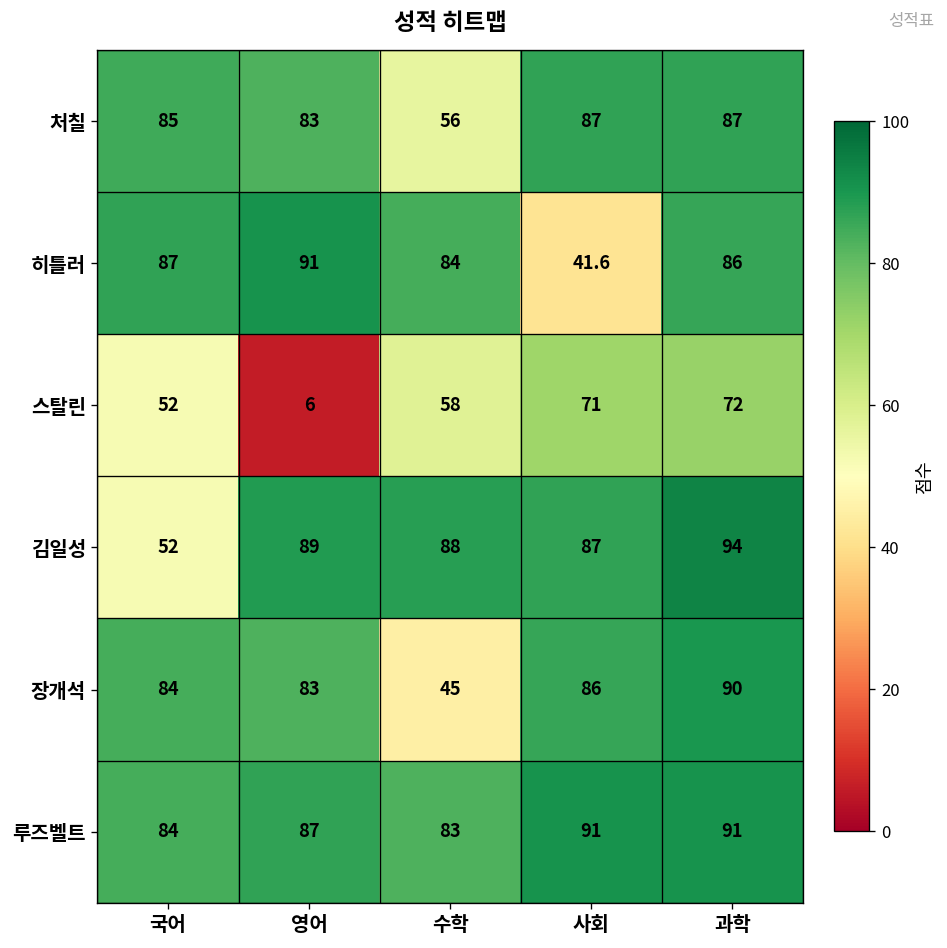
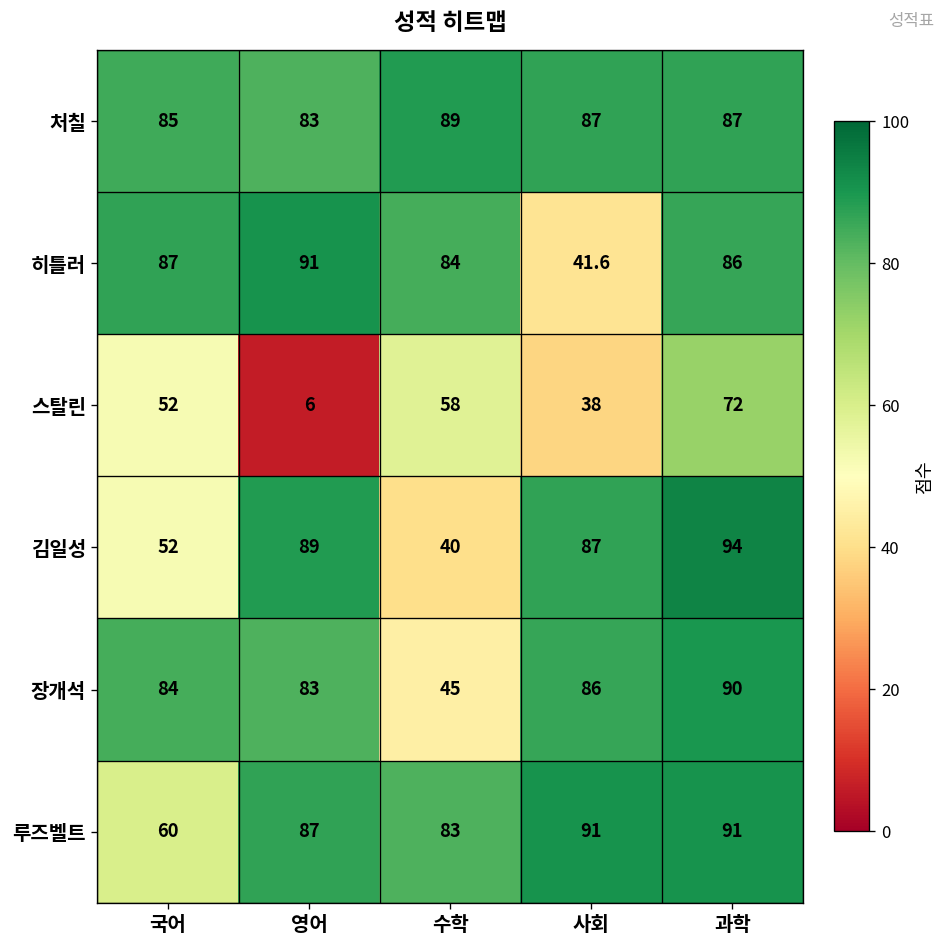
처칠, 수학: 56 -> 89
스탈린, 사회: 71 -> 38
김일성, 수학: 88 -> 40
루즈벨트, 국어: 84 -> 60
